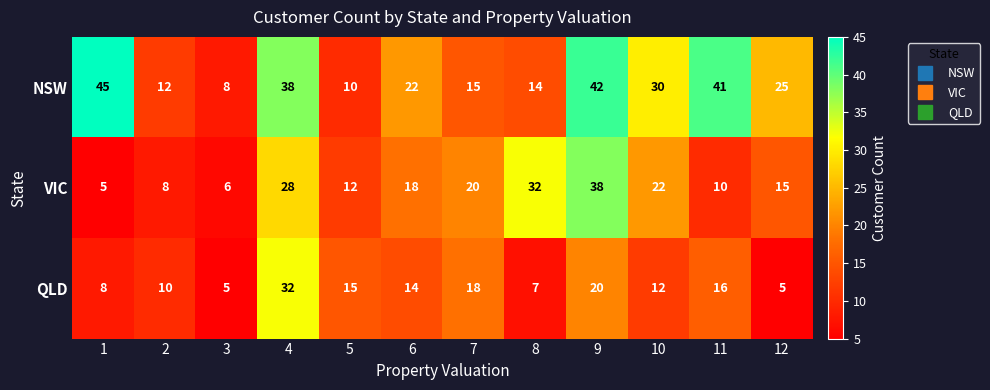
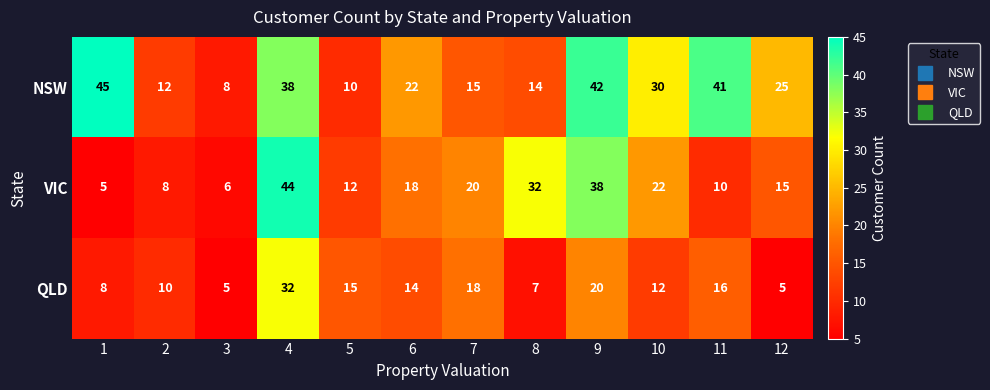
VIC, 4: 28 -> 44
